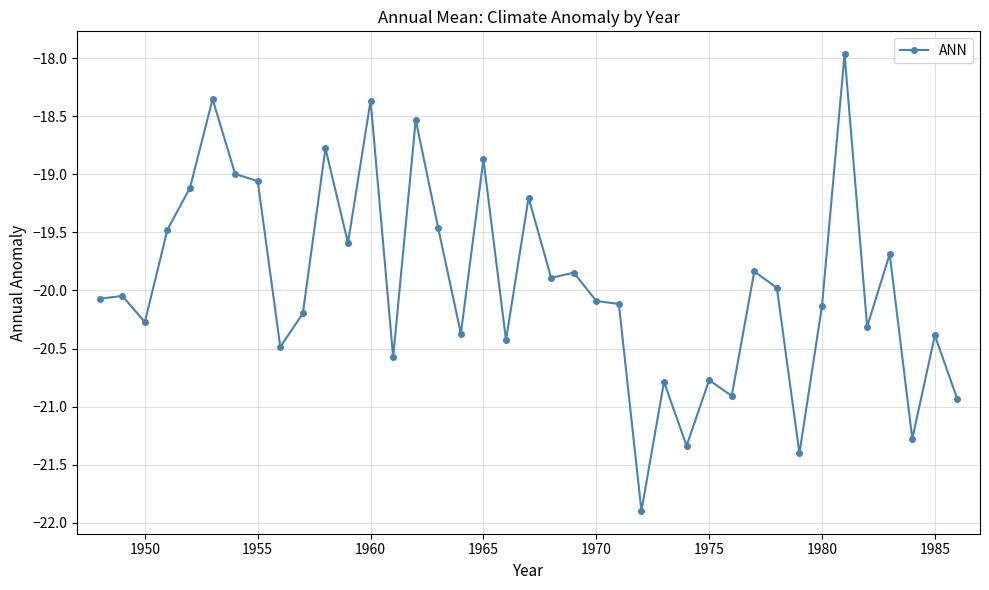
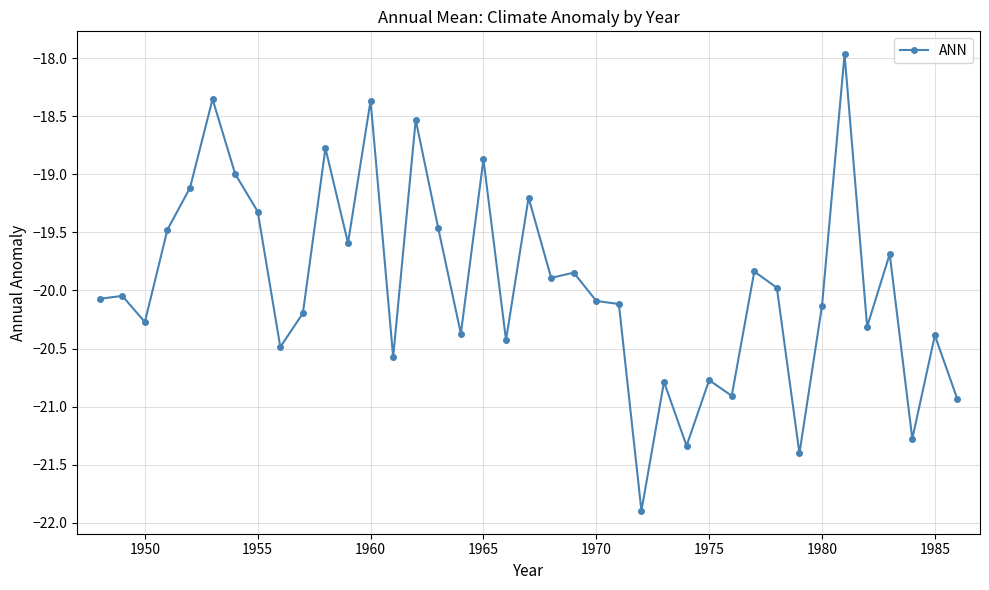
1955: -19.06 -> -19.32
